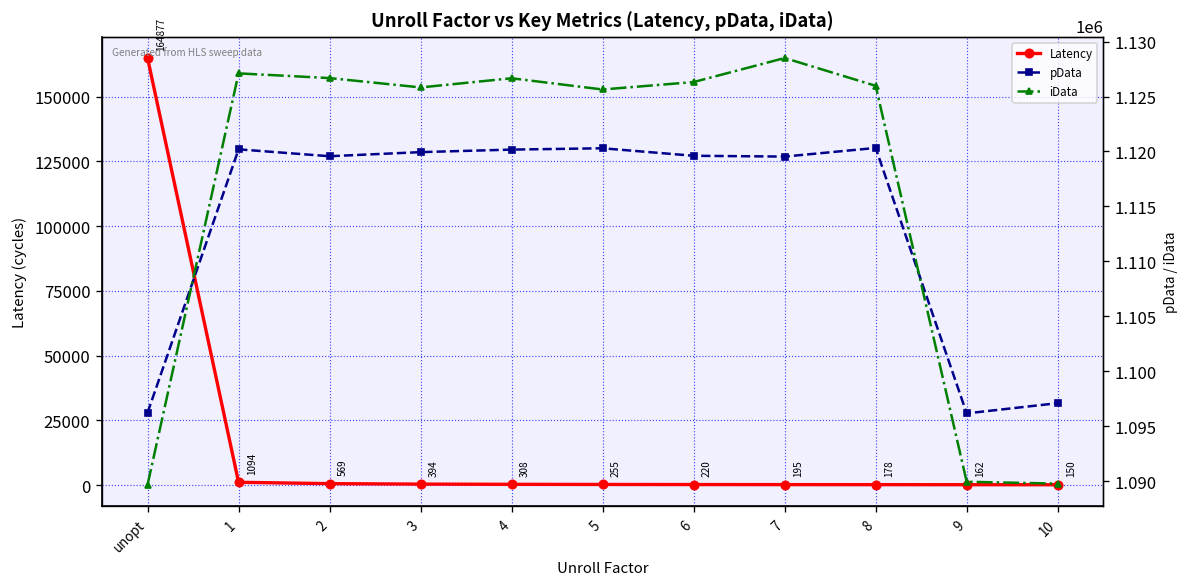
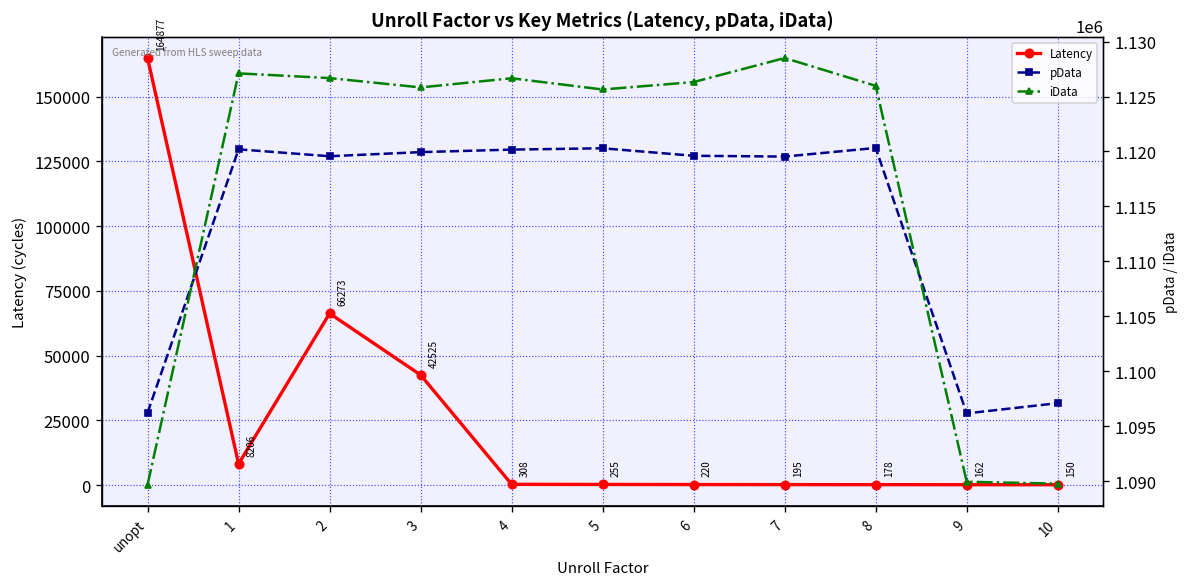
Latency, 1: 1094 -> 8206
Latency, 2: 569 -> 66273
Latency, 3: 394 -> 42525
